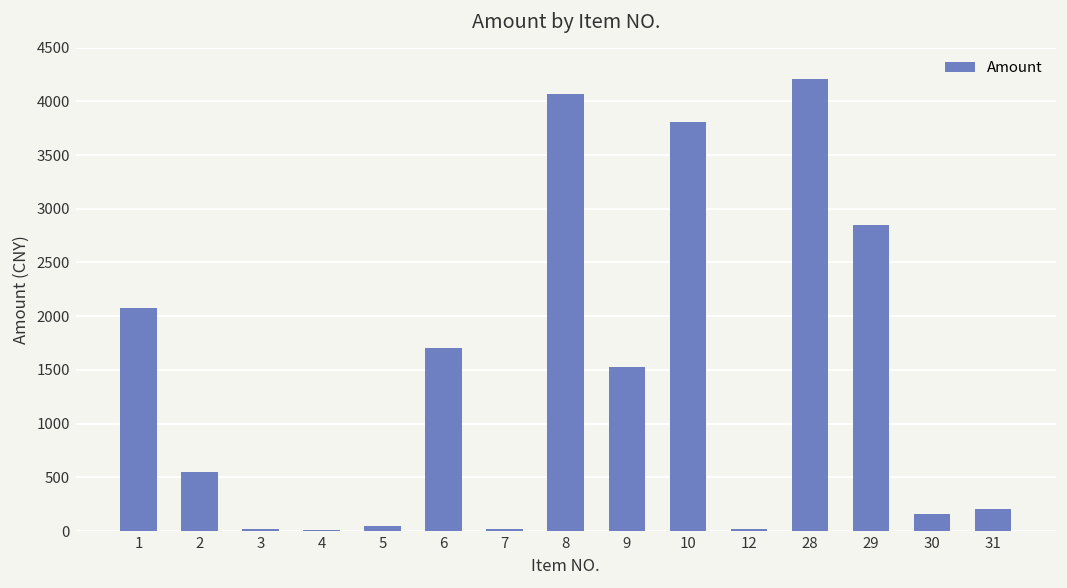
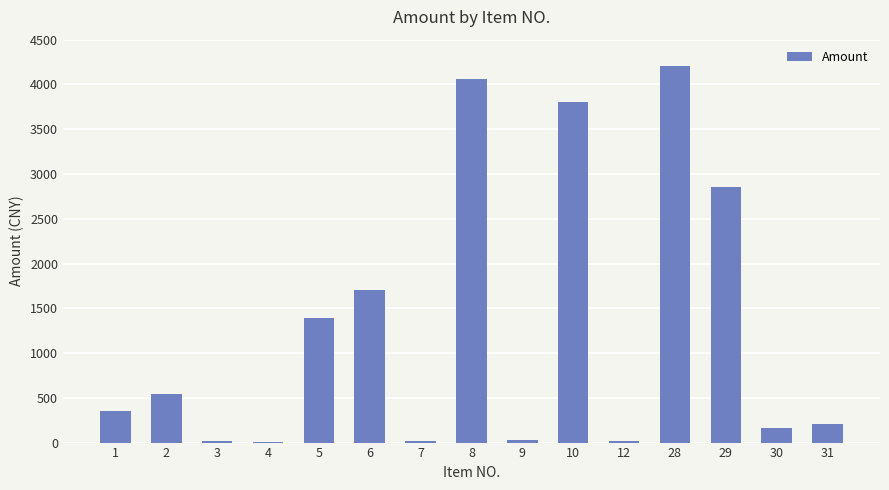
1: 2100 -> 300
5: 0 -> 1400
9: 1500 -> 0
